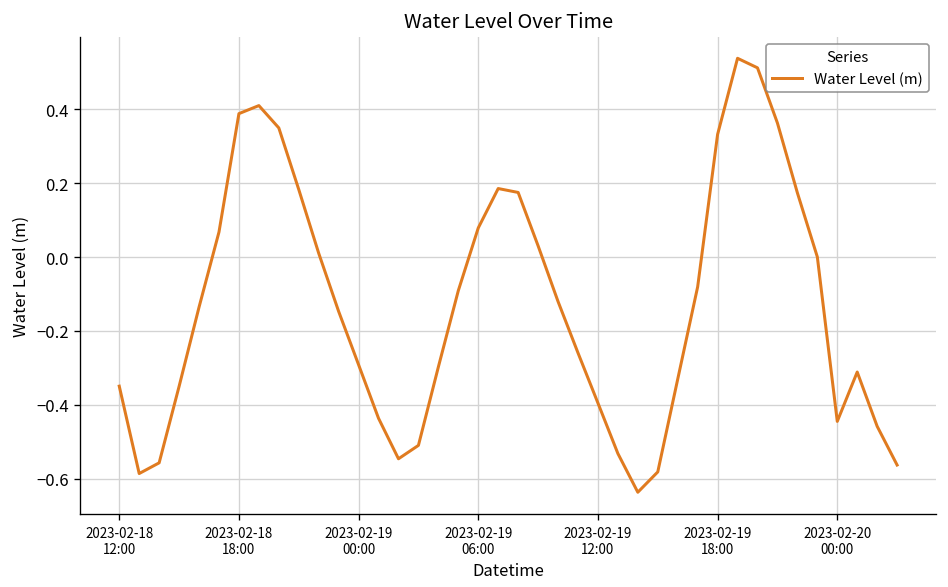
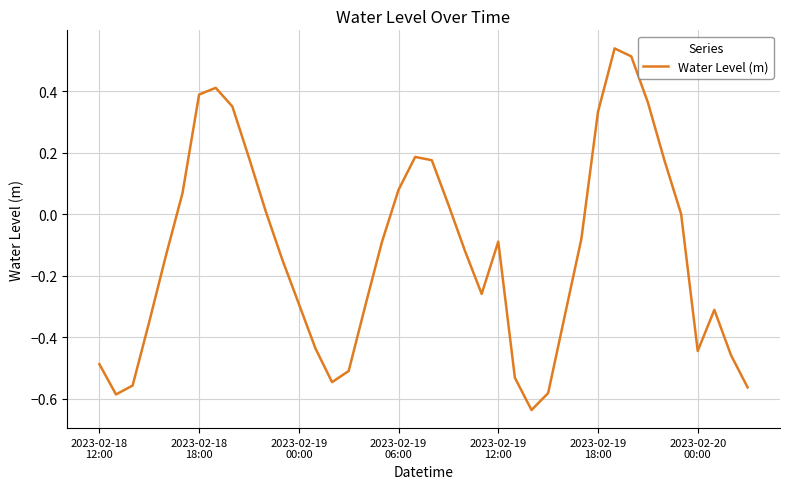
2023-02-18 12:00: -0.35 -> -0.49
2023-02-19 12:00: -0.40 -> -0.09
